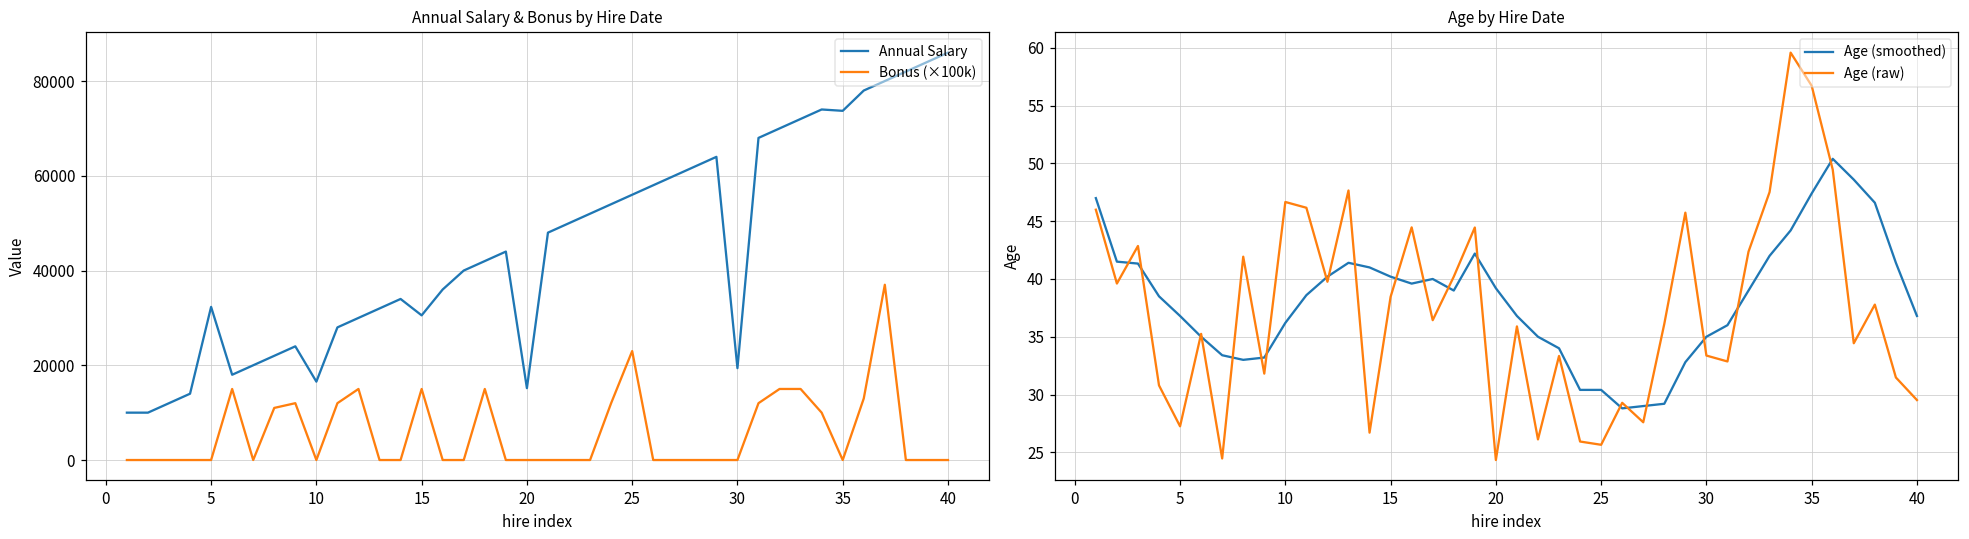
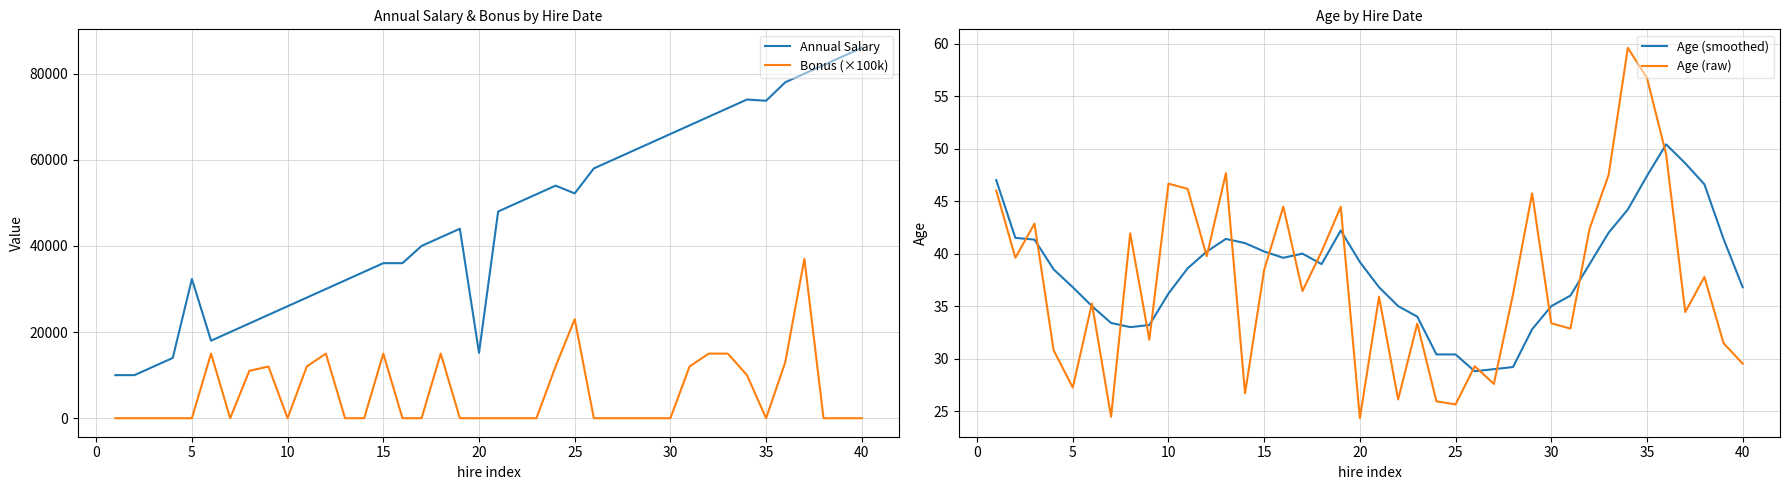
Annual Salary & Bonus by Hire Date, Annual Salary, 10: 17000 -> 26000
Annual Salary & Bonus by Hire Date, Annual Salary, 15: 31000 -> 36000
Annual Salary & Bonus by Hire Date, Annual Salary, 25: 56000 -> 52000
Annual Salary & Bonus by Hire Date, Annual Salary, 30: 19000 -> 66000
